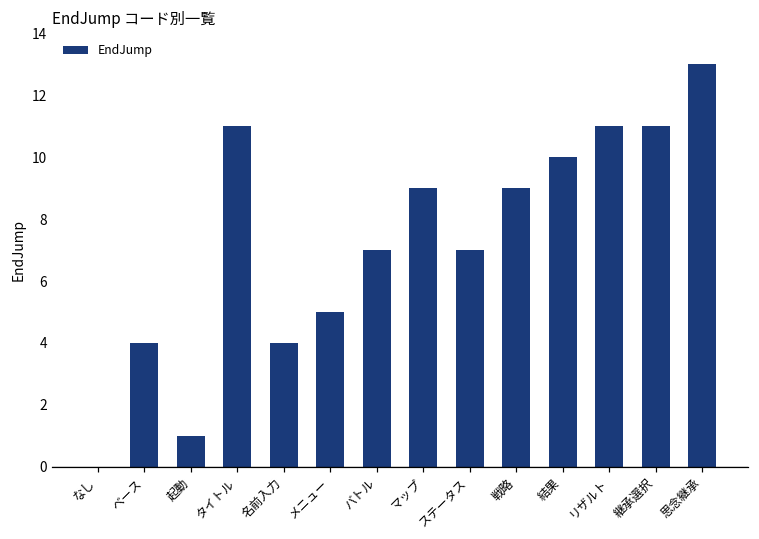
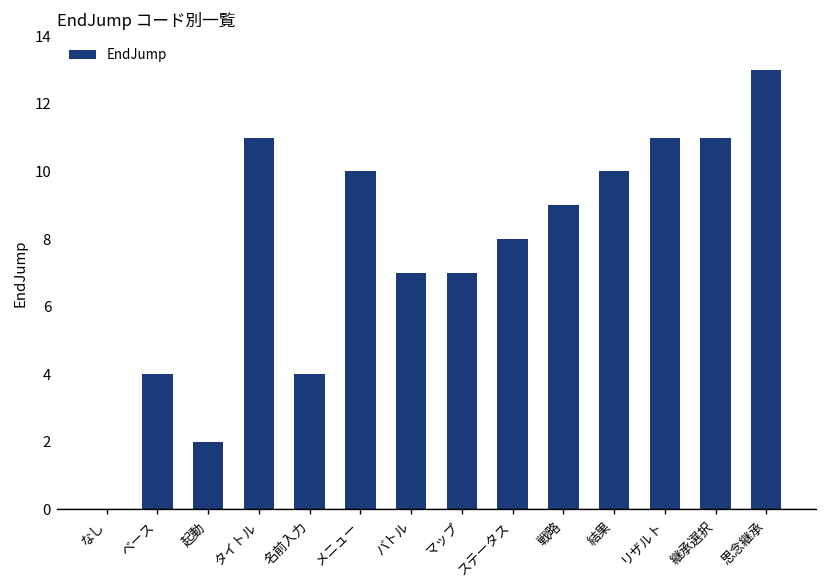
起動: 1 -> 2
メニュー: 5 -> 10
マップ: 9 -> 7
ステータス: 7 -> 8
